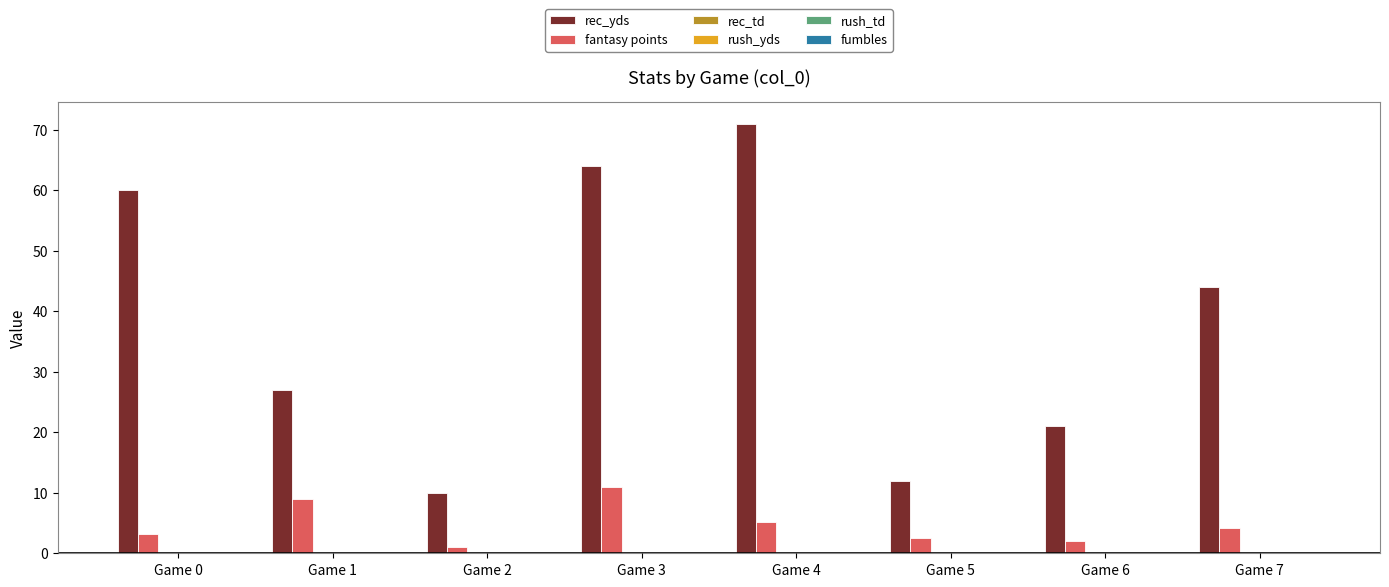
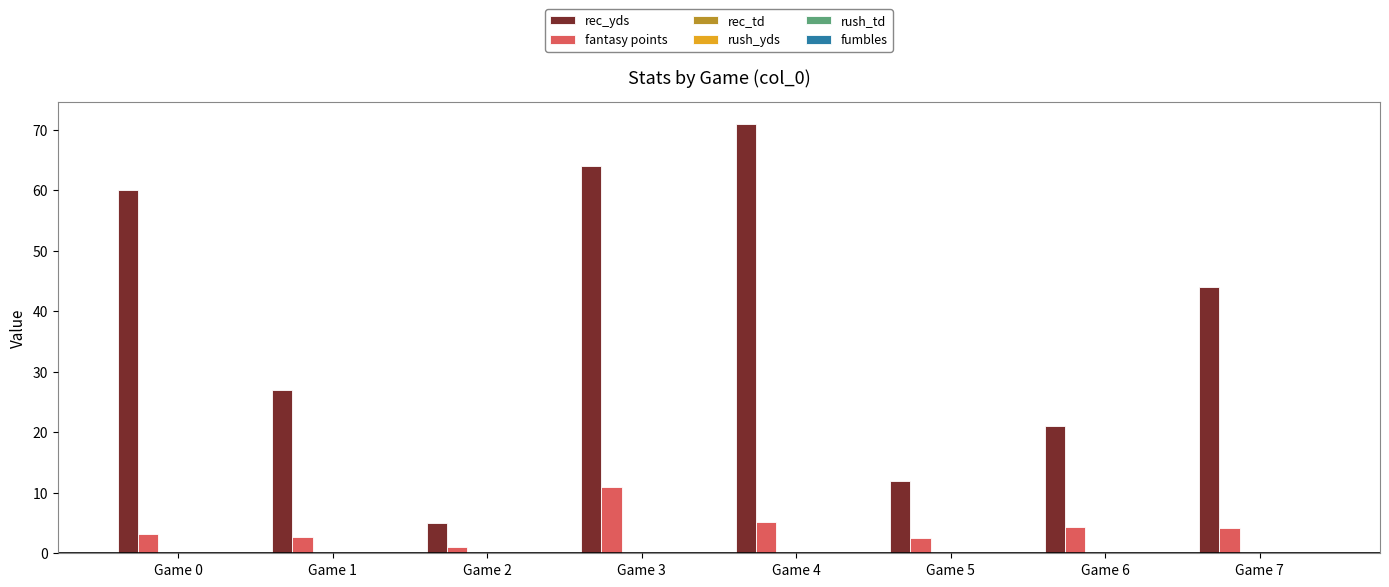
fantasy points, Game 1: 9 -> 3
rec_yds, Game 2: 10 -> 5
fantasy points, Game 6: 2 -> 4
